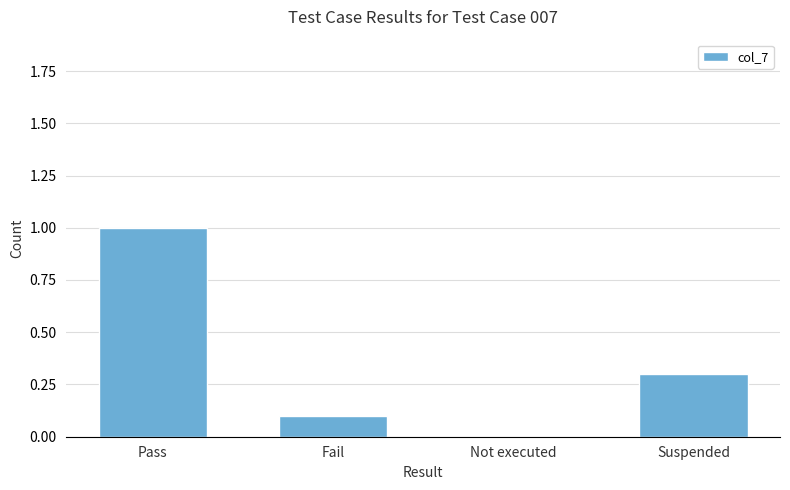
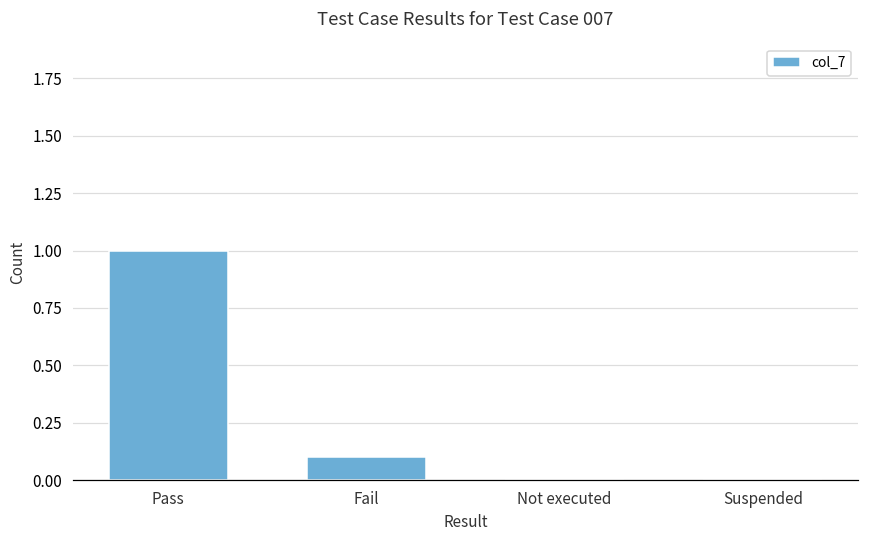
Suspended: 0.3 -> 0.0
